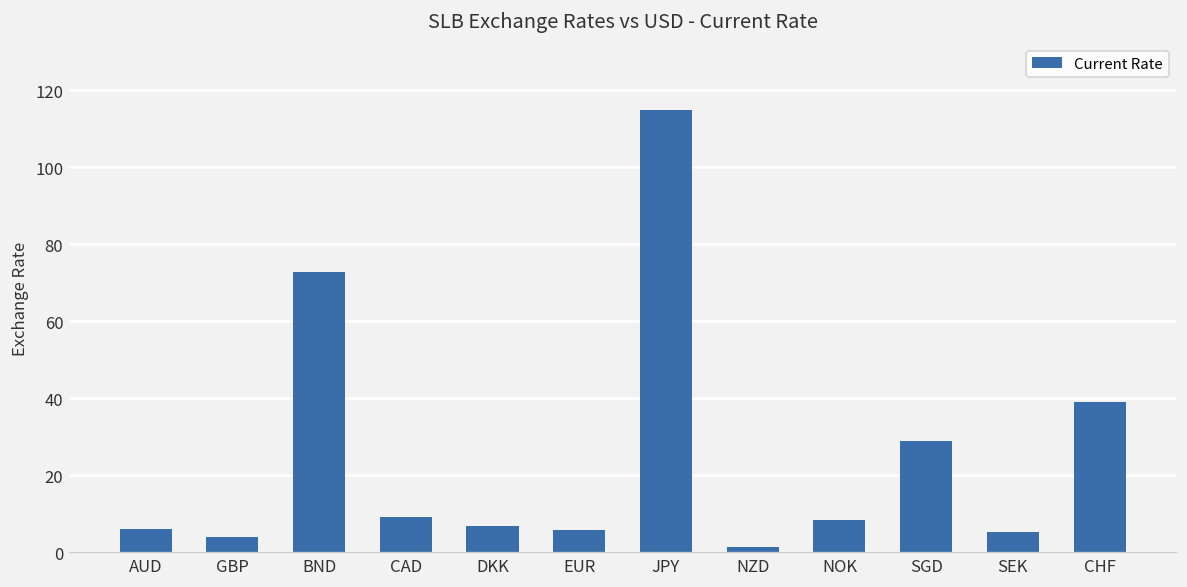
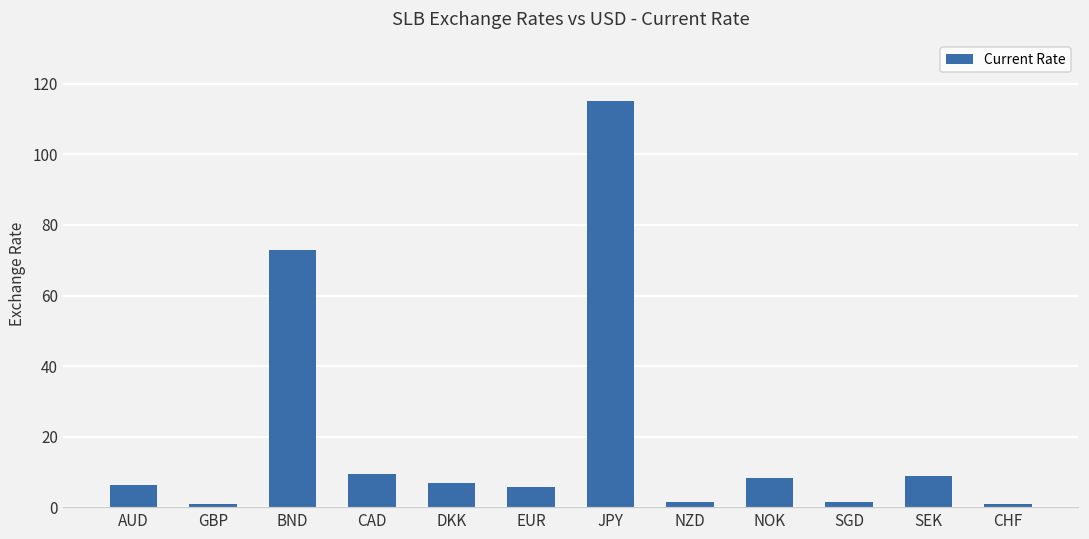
GBP: 4 -> 1
SGD: 29 -> 1
SEK: 5 -> 9
CHF: 39 -> 1
